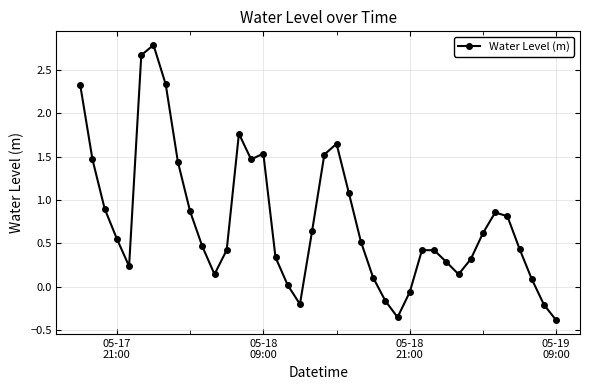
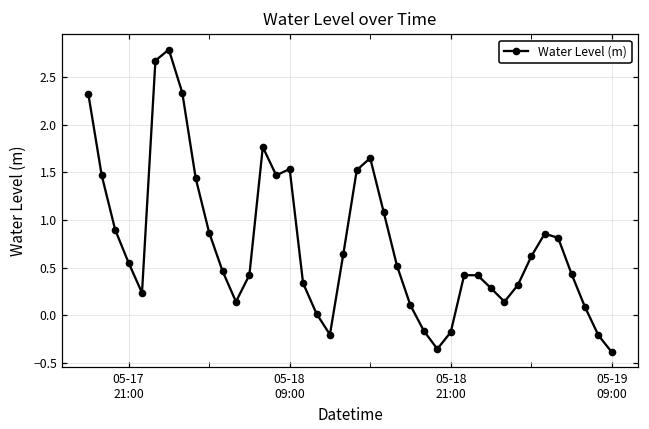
05-18 21:00: -0.1 -> -0.2
